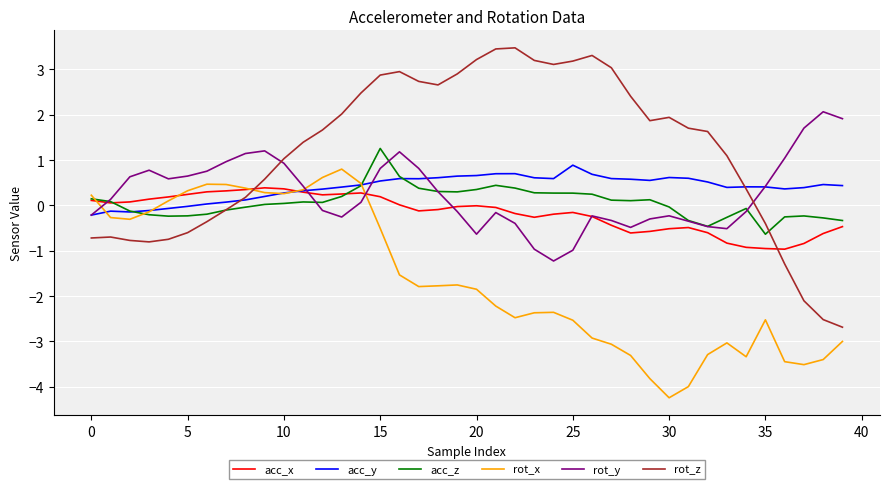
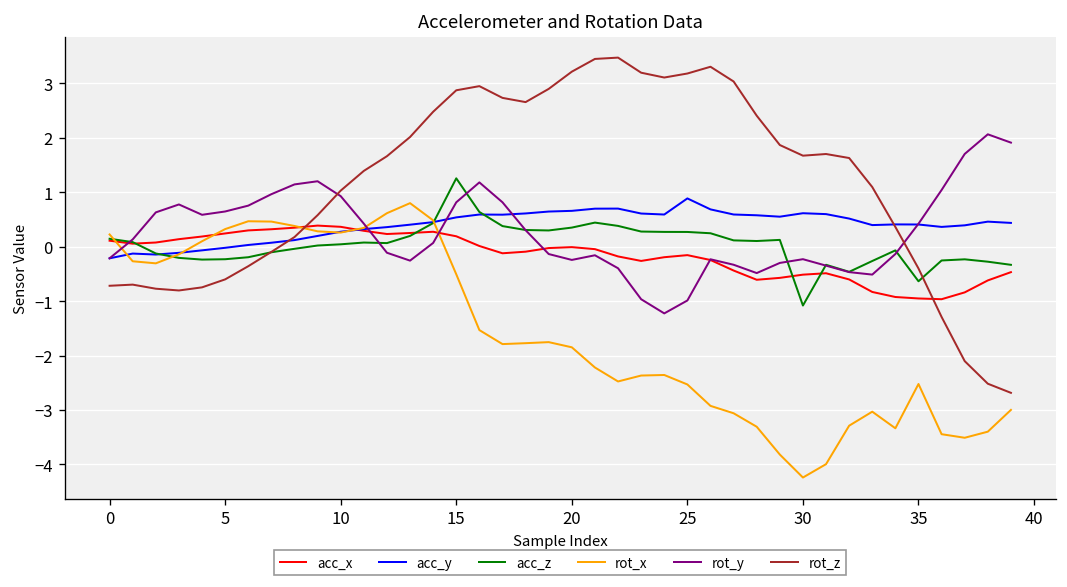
rot_y, 20: -0.6 -> -0.2
acc_z, 30: 0.0 -> -1.1
rot_z, 30: 1.9 -> 1.7
